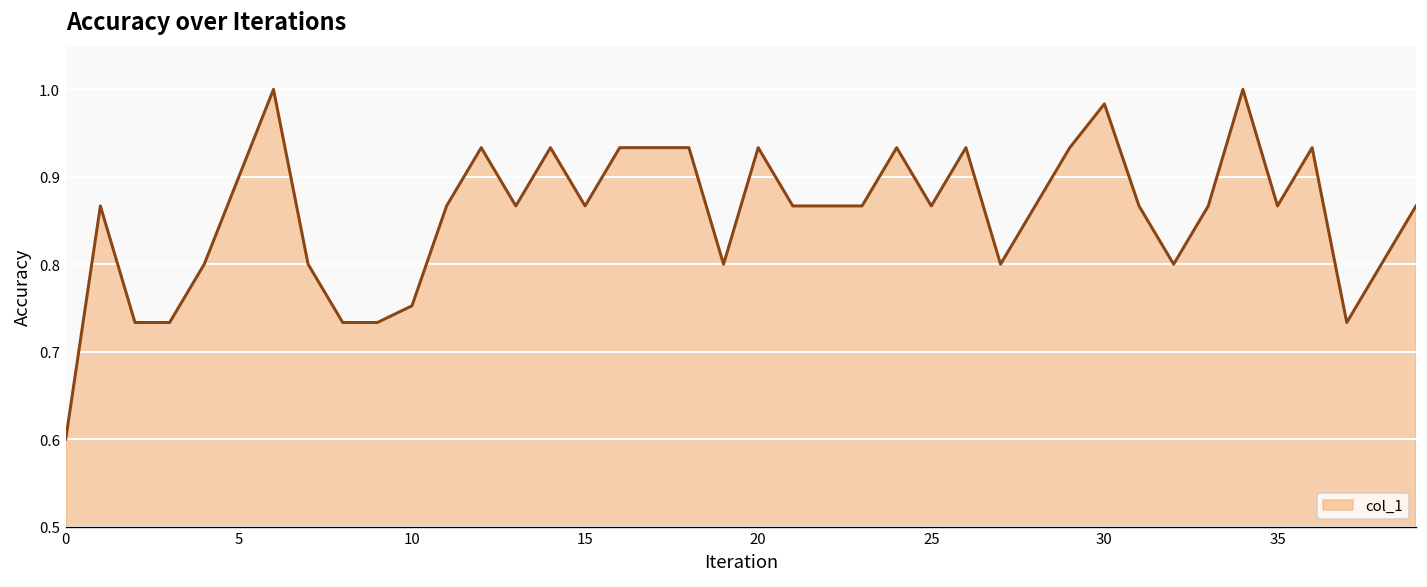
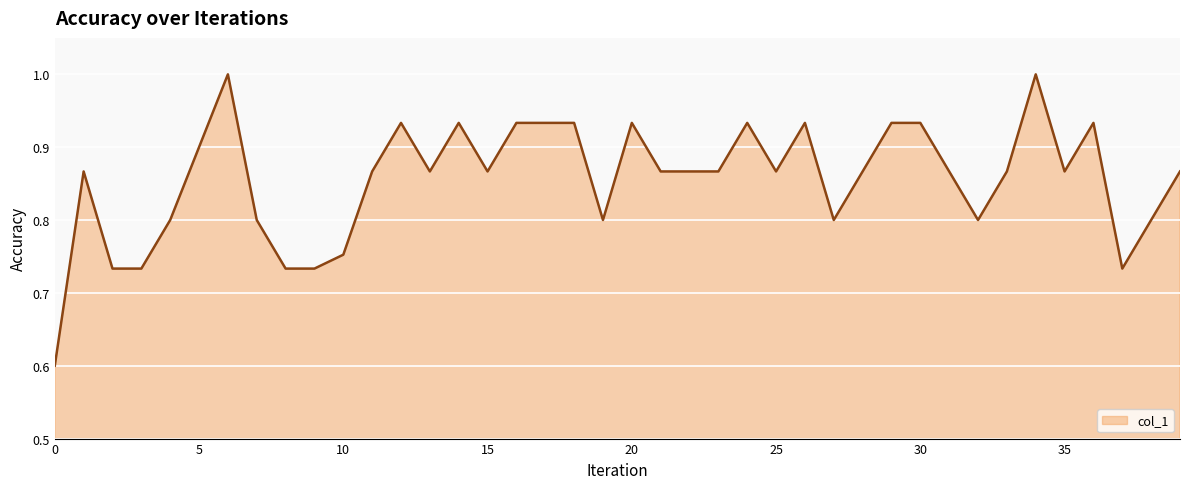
30: 0.98 -> 0.93
